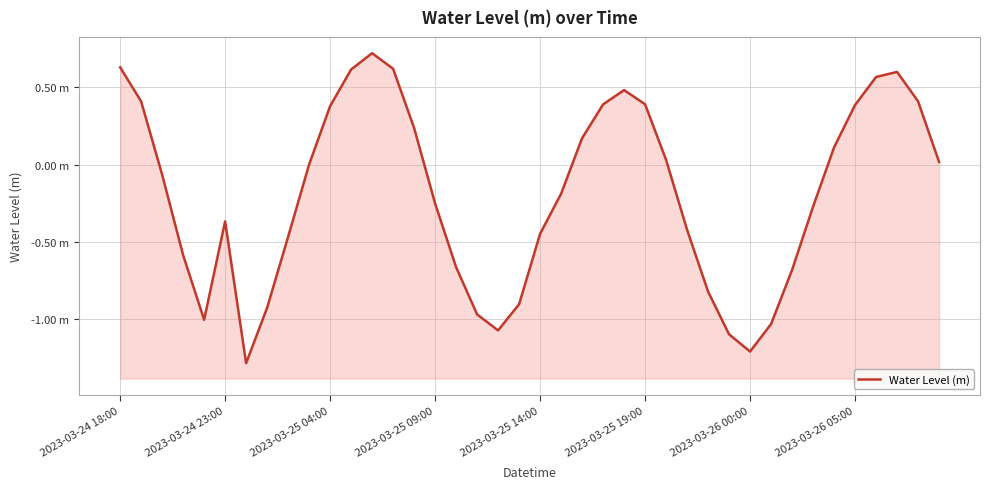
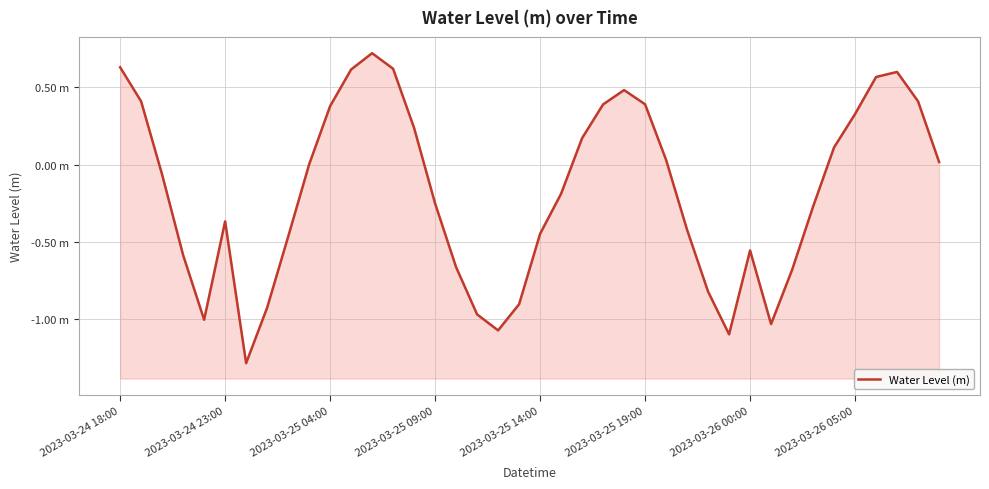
2023-03-26 00:00: -1.21 m -> -0.56 m
2023-03-26 05:00: 0.39 m -> 0.33 m
